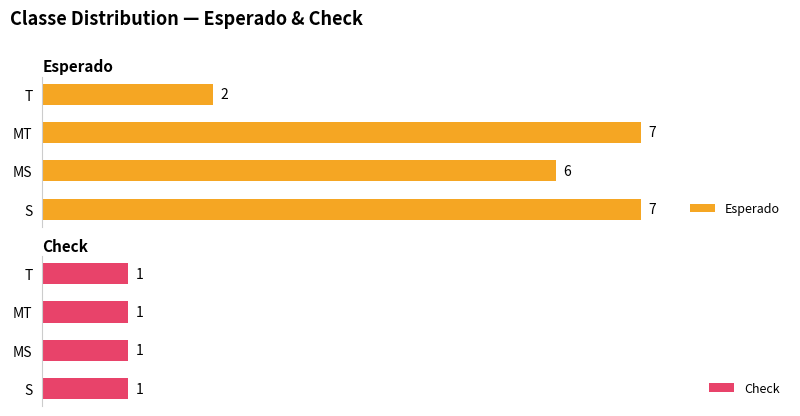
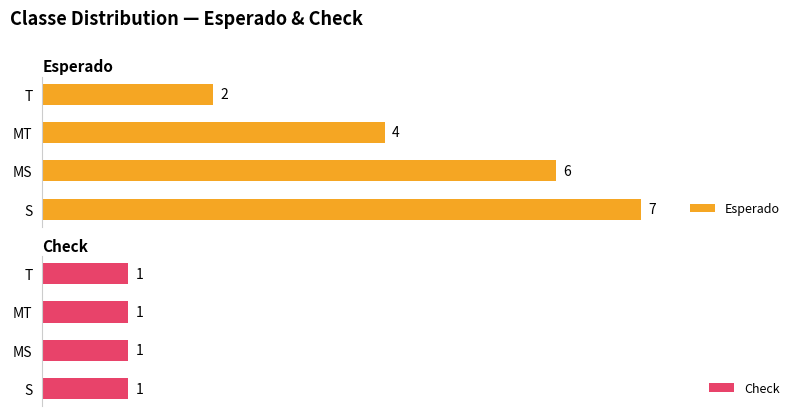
Esperado, MT: 7 -> 4
